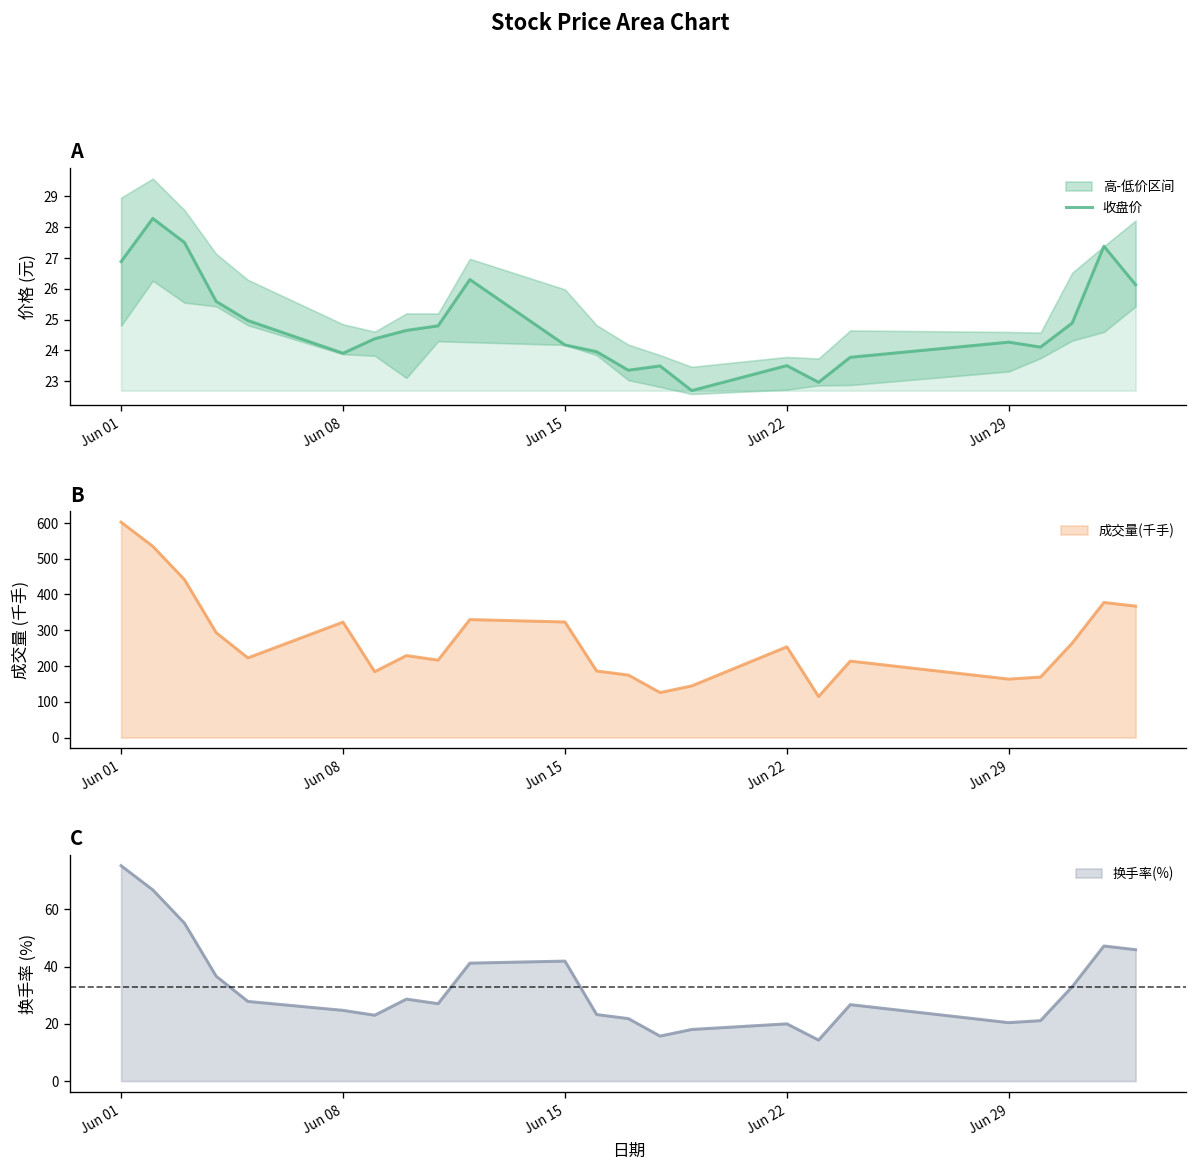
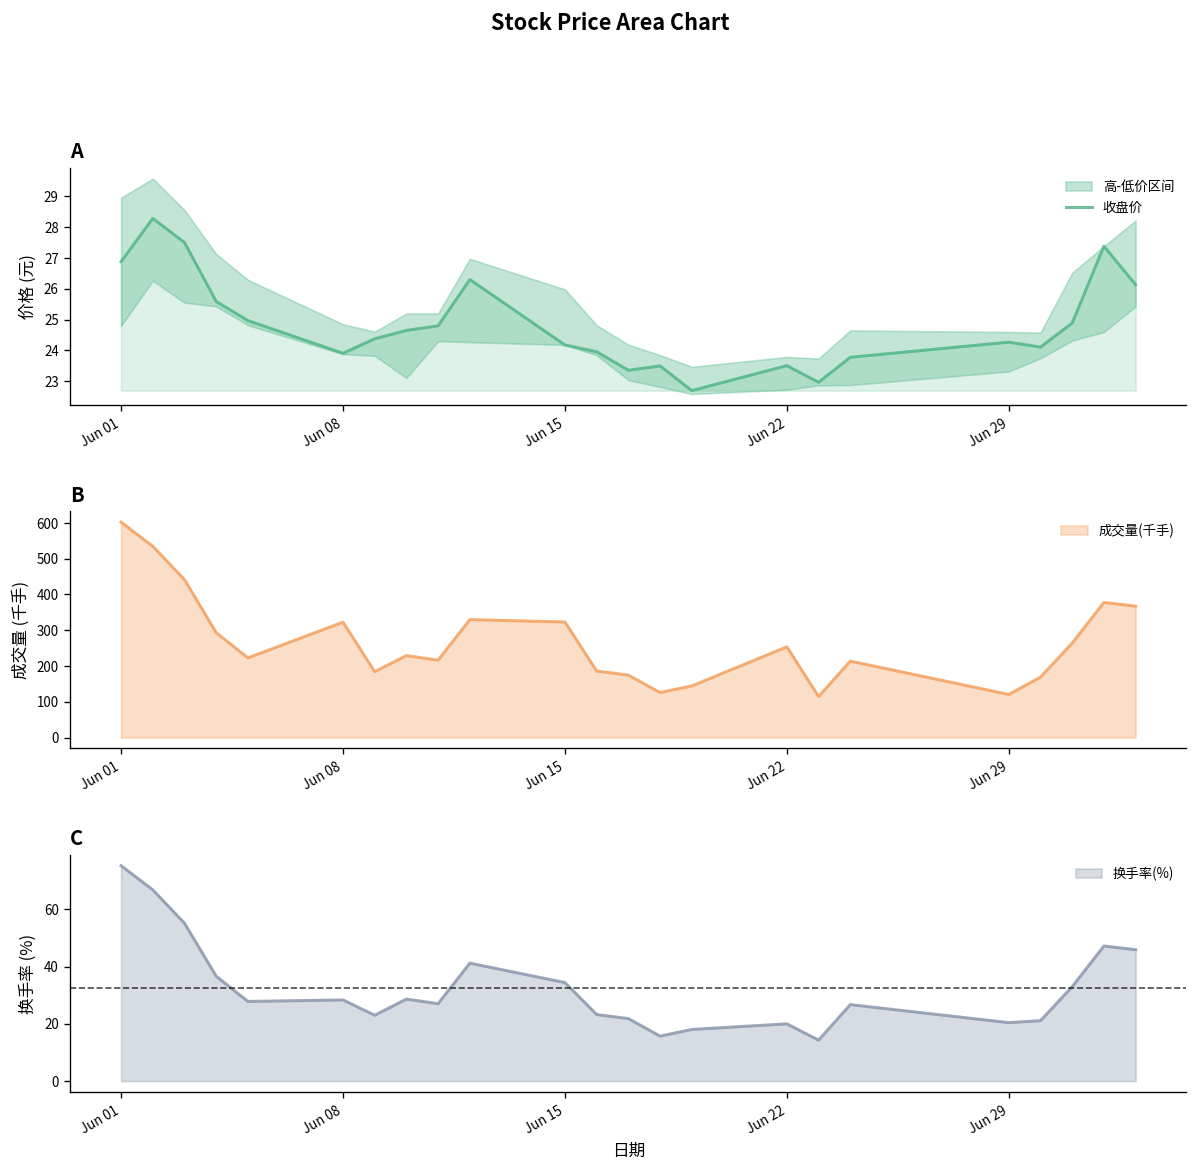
B, Jun 29: 160 -> 120
C, Jun 08: 25 -> 28
C, Jun 15: 42 -> 34
